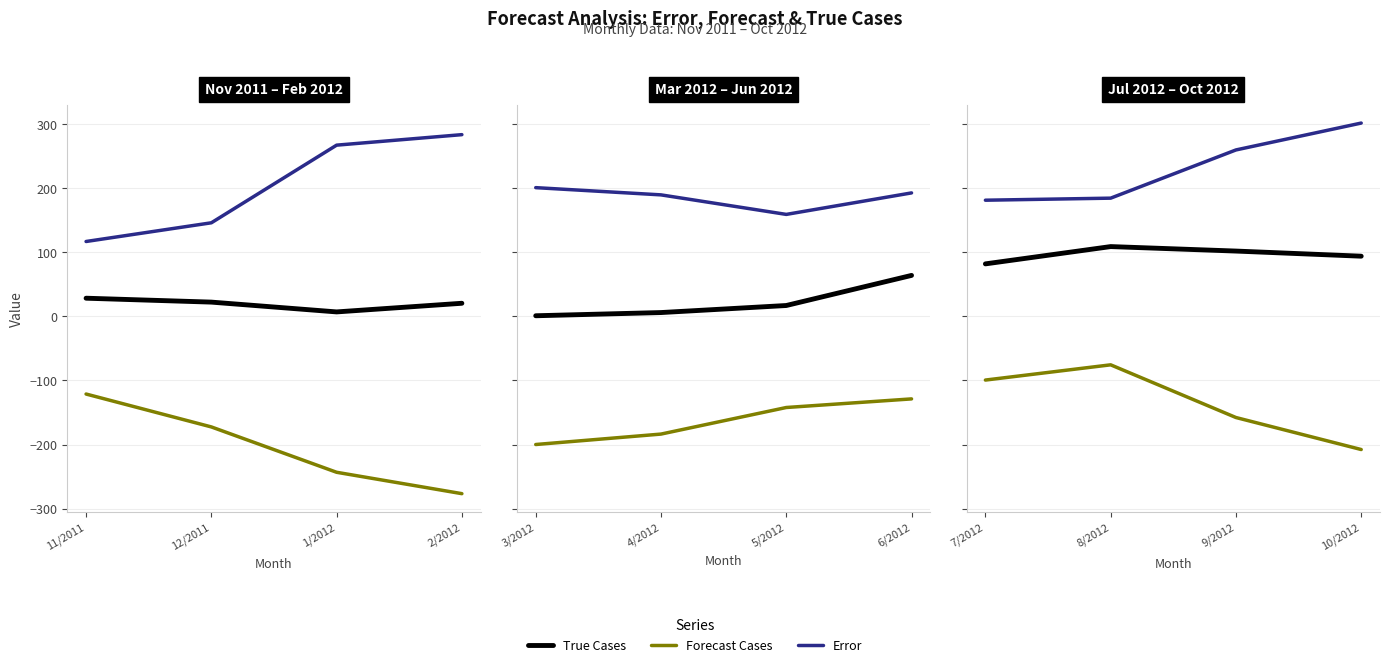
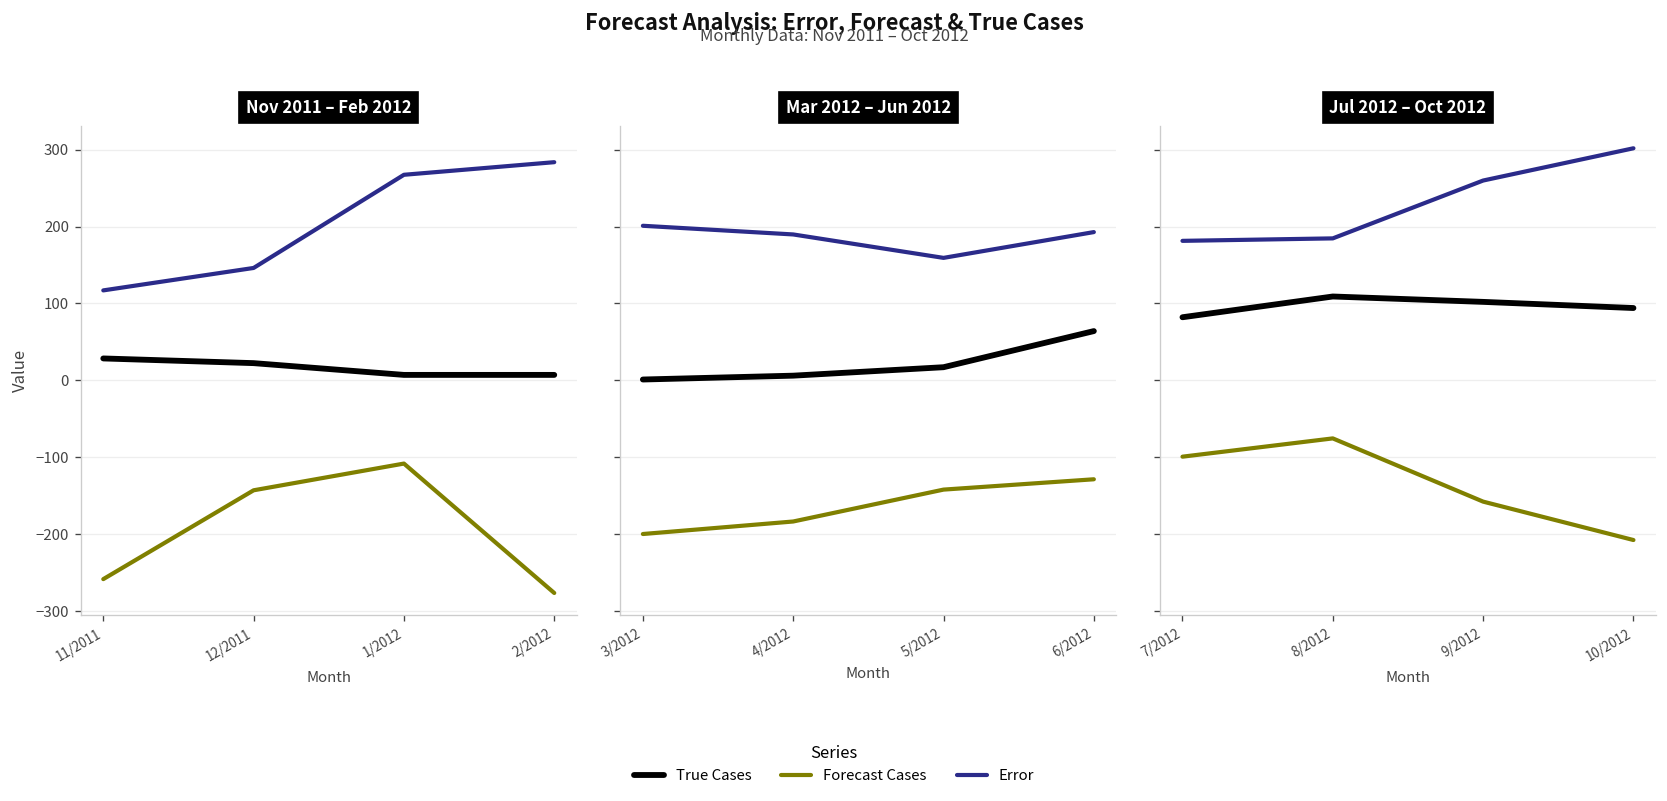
Nov 2011 – Feb 2012, Forecast Cases, 11/2011: -120 -> -260
Nov 2011 – Feb 2012, Forecast Cases, 12/2011: -170 -> -140
Nov 2011 – Feb 2012, Forecast Cases, 1/2012: -240 -> -110
Nov 2011 – Feb 2012, True Cases, 2/2012: 20 -> 10
